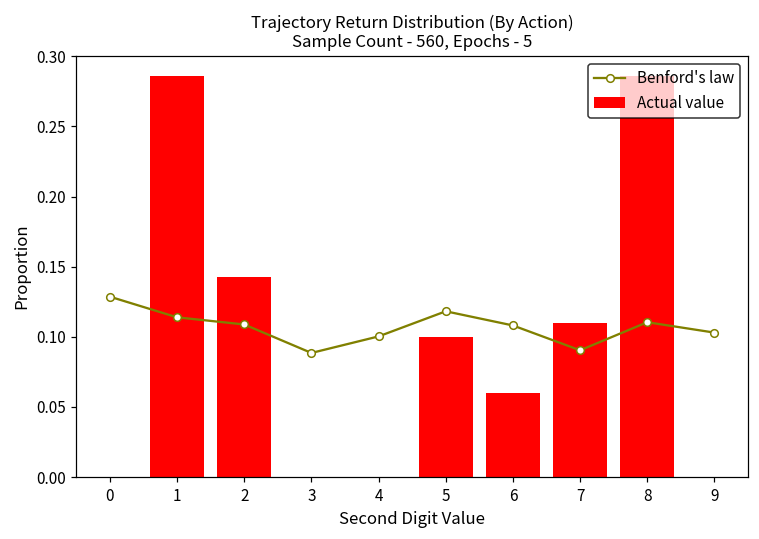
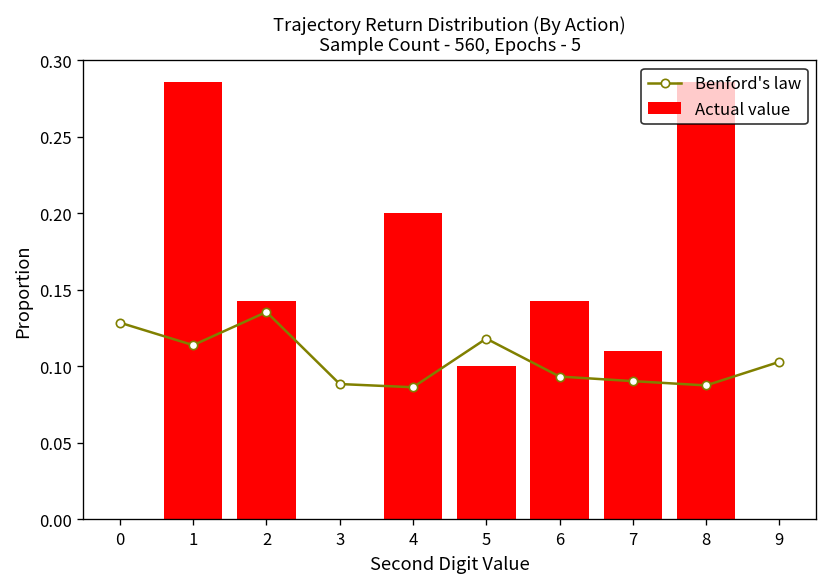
Benford's law, 2: 0.109 -> 0.136
Actual value, 4: 0.0 -> 0.2
Benford's law, 4: 0.100 -> 0.086
Benford's law, 6: 0.108 -> 0.093
Actual value, 6: 0.060 -> 0.143
Benford's law, 8: 0.110 -> 0.088
